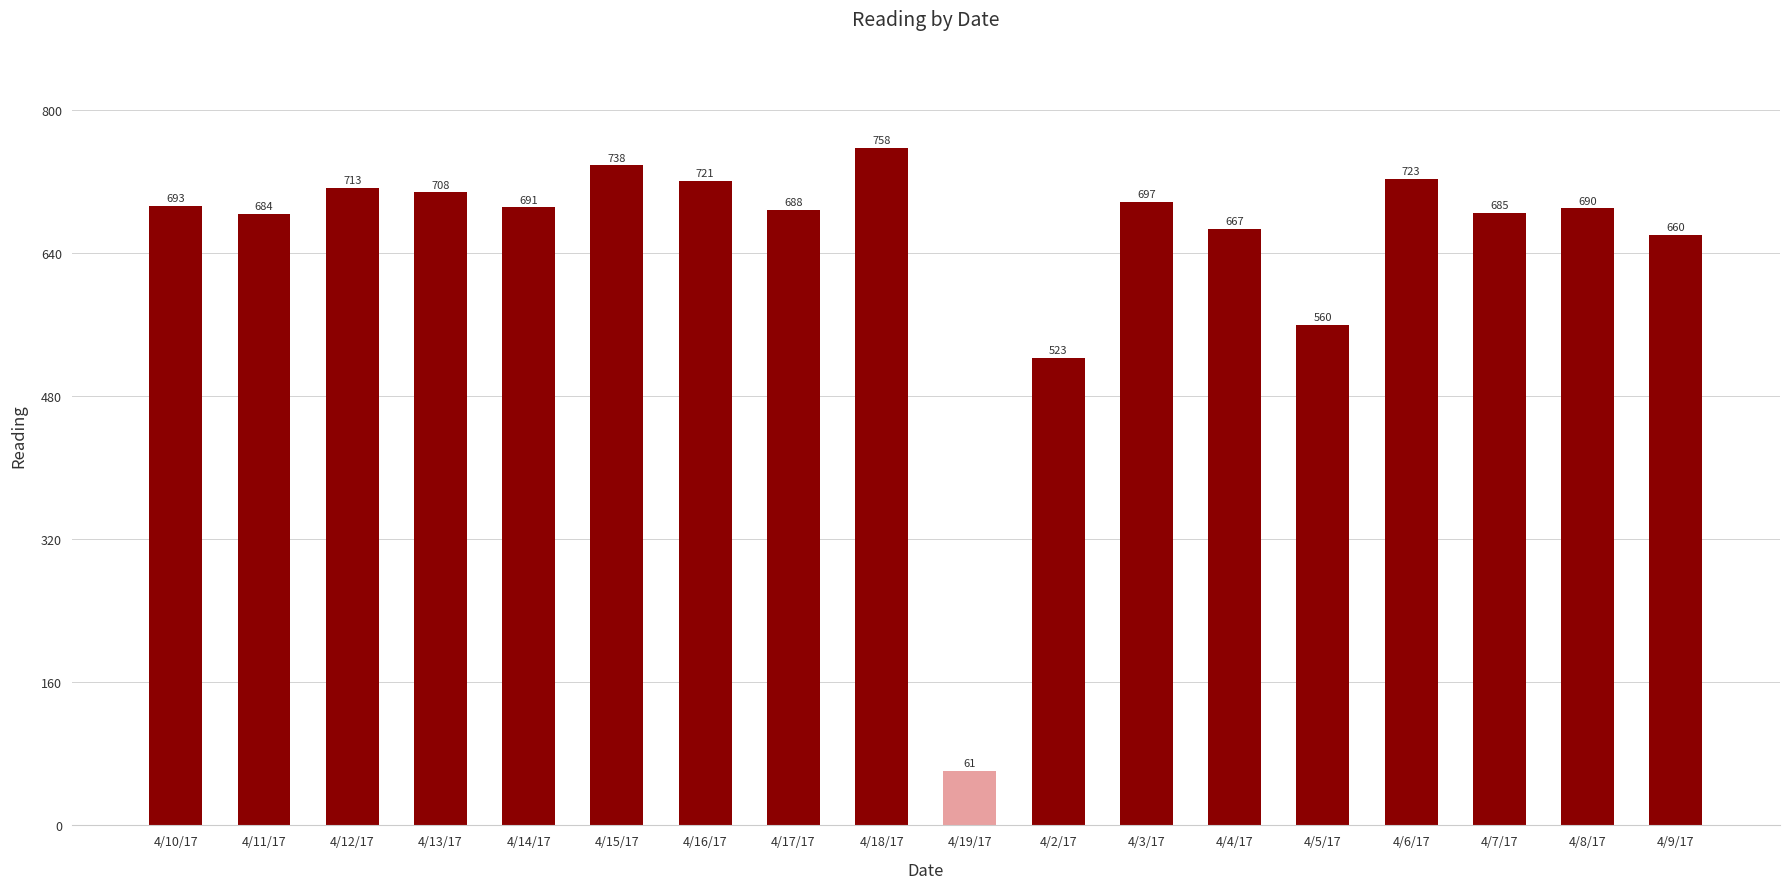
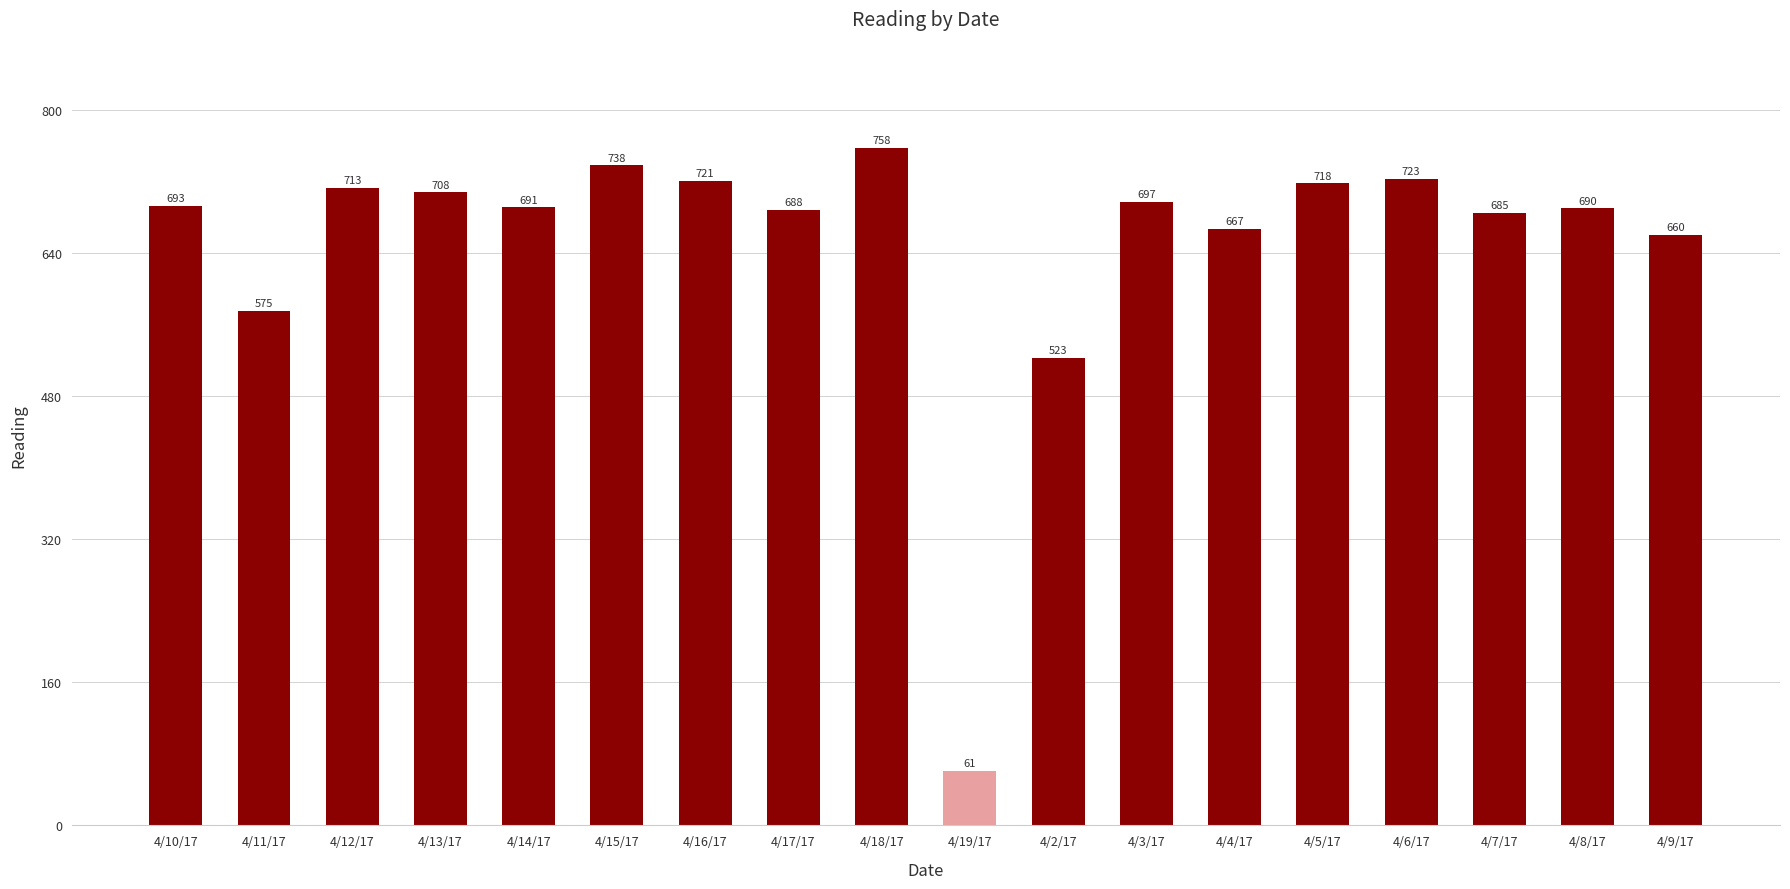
4/11/17: 684 -> 575
4/5/17: 560 -> 718
